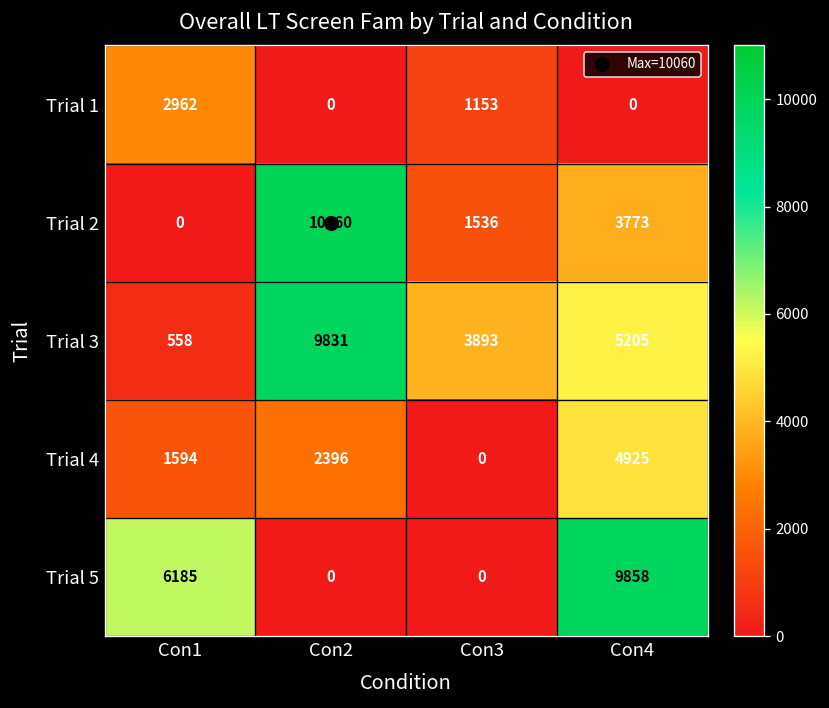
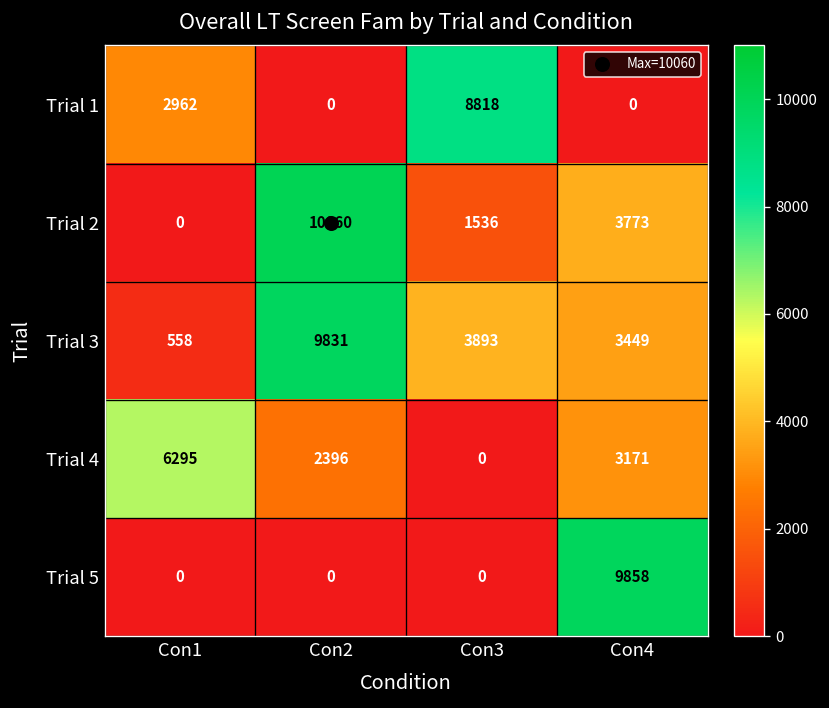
Trial 1, Con3: 1153 -> 8818
Trial 3, Con4: 5205 -> 3449
Trial 4, Con1: 1594 -> 6295
Trial 4, Con4: 4925 -> 3171
Trial 5, Con1: 6185 -> 0
